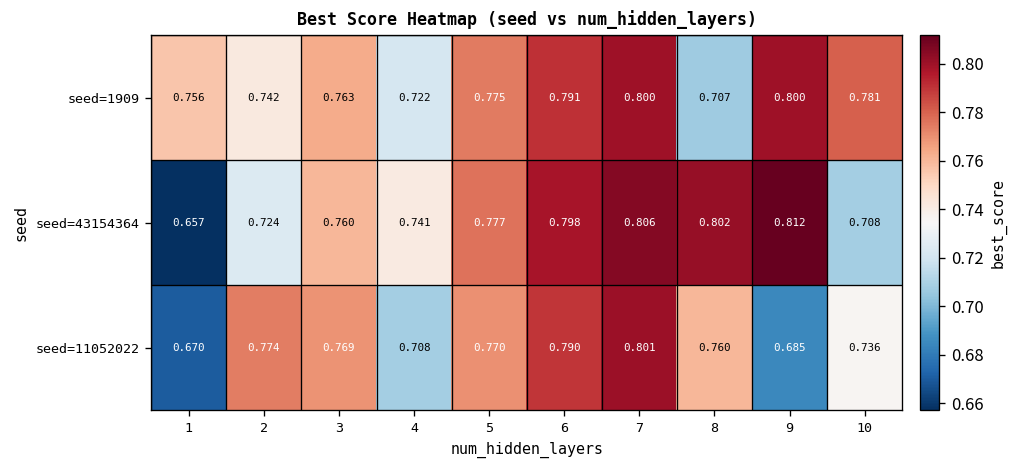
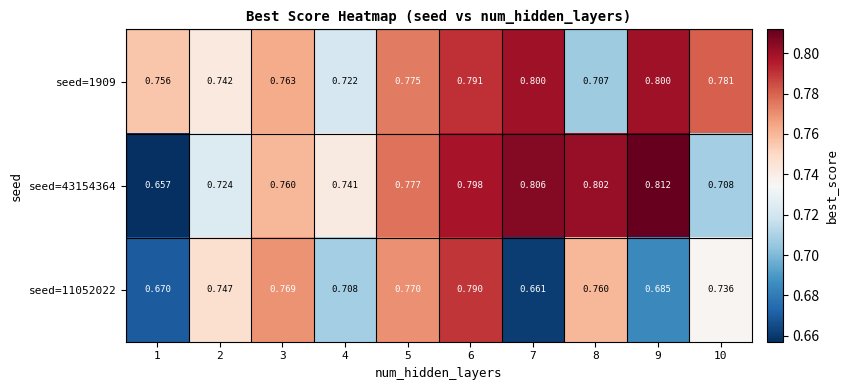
seed=11052022, 2: 0.774 -> 0.747
seed=11052022, 7: 0.801 -> 0.661
